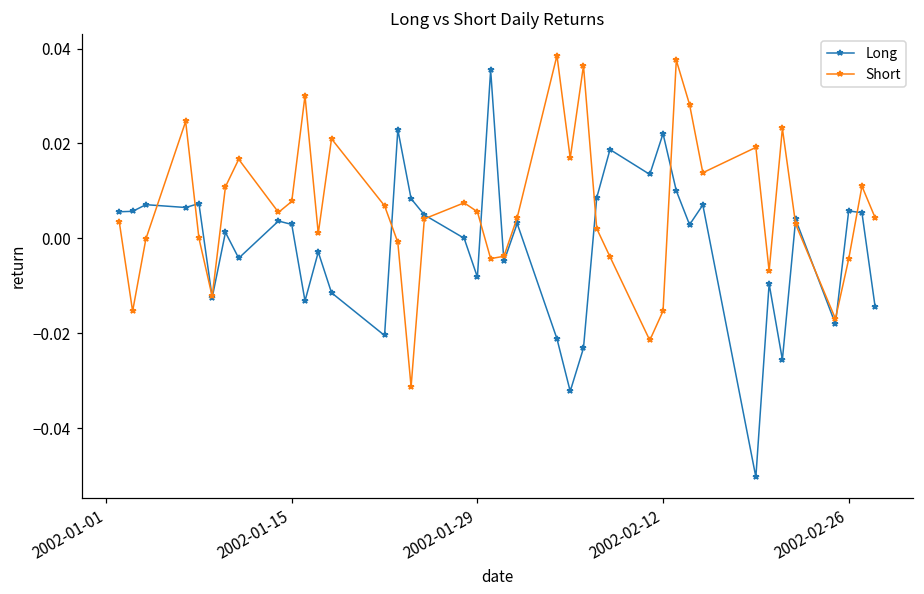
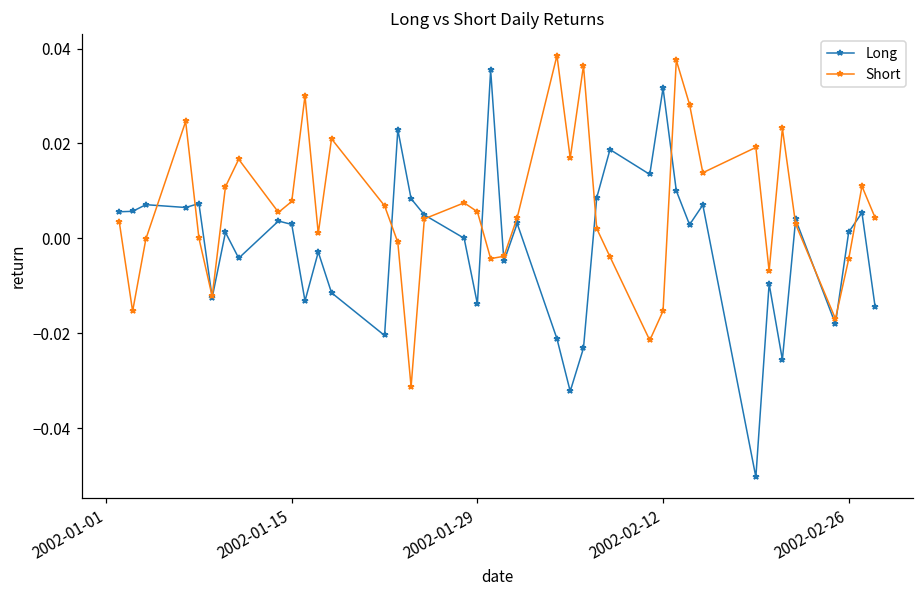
Long, 2002-01-29: -0.008 -> -0.014
Long, 2002-02-12: 0.022 -> 0.032
Long, 2002-02-26: 0.006 -> 0.001
